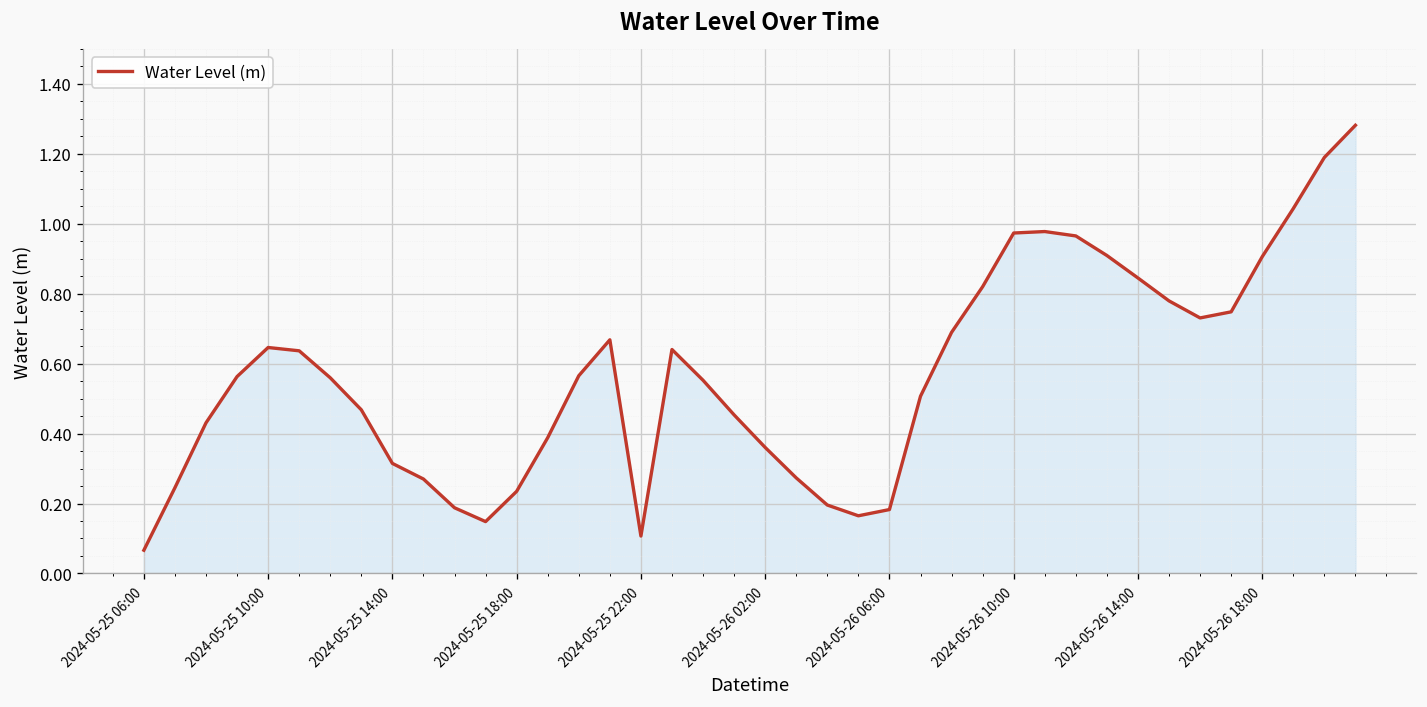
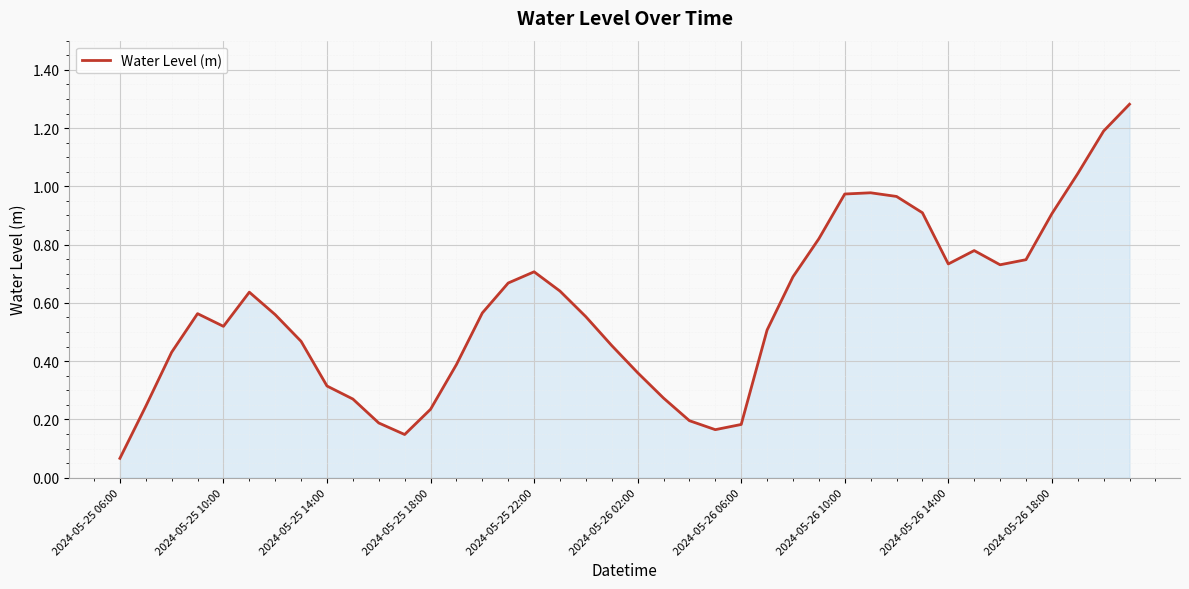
2024-05-25 10:00: 0.65 -> 0.52
2024-05-25 22:00: 0.11 -> 0.71
2024-05-26 14:00: 0.85 -> 0.73
